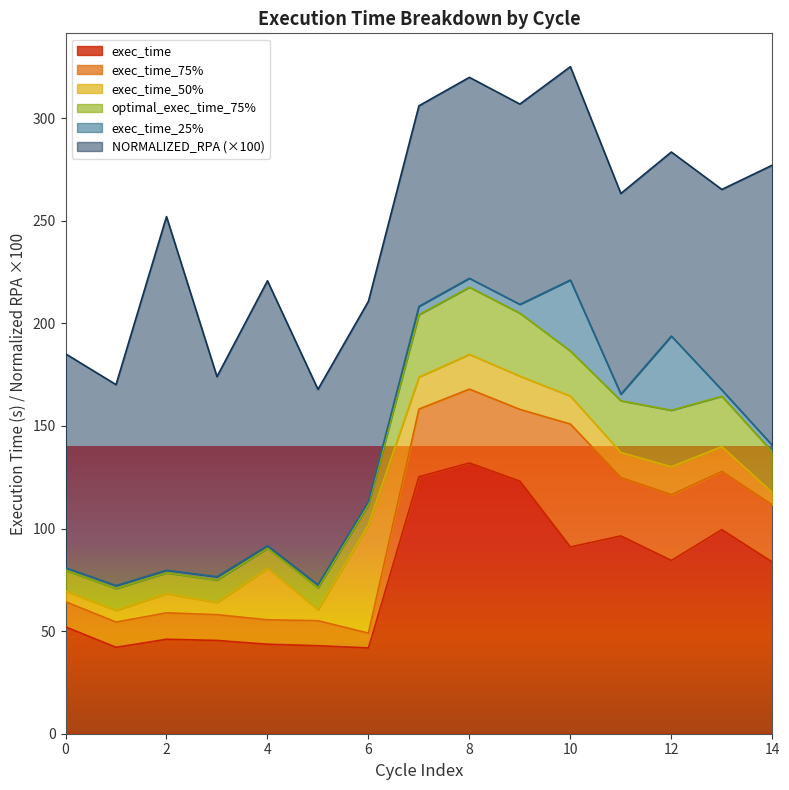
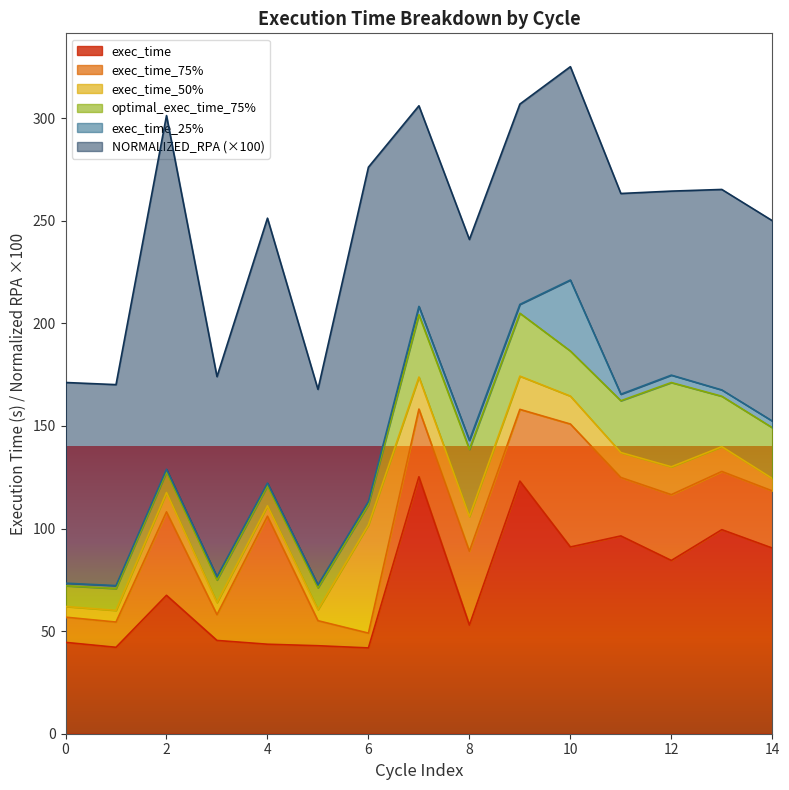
exec_time, 0: 52 -> 45
NORMALIZED_RPA (×100), 0: 104 -> 98
exec_time, 2: 46 -> 67
exec_time_75%, 2: 13 -> 41
exec_time_75%, 4: 12 -> 62
exec_time_50%, 4: 25 -> 5
NORMALIZED_RPA (×100), 6: 98 -> 163
exec_time, 8: 132 -> 53
optimal_exec_time_75%, 12: 28 -> 41
exec_time_25%, 12: 36 -> 4
exec_time, 14: 84 -> 90
optimal_exec_time_75%, 14: 20 -> 25
NORMALIZED_RPA (×100), 14: 137 -> 98
